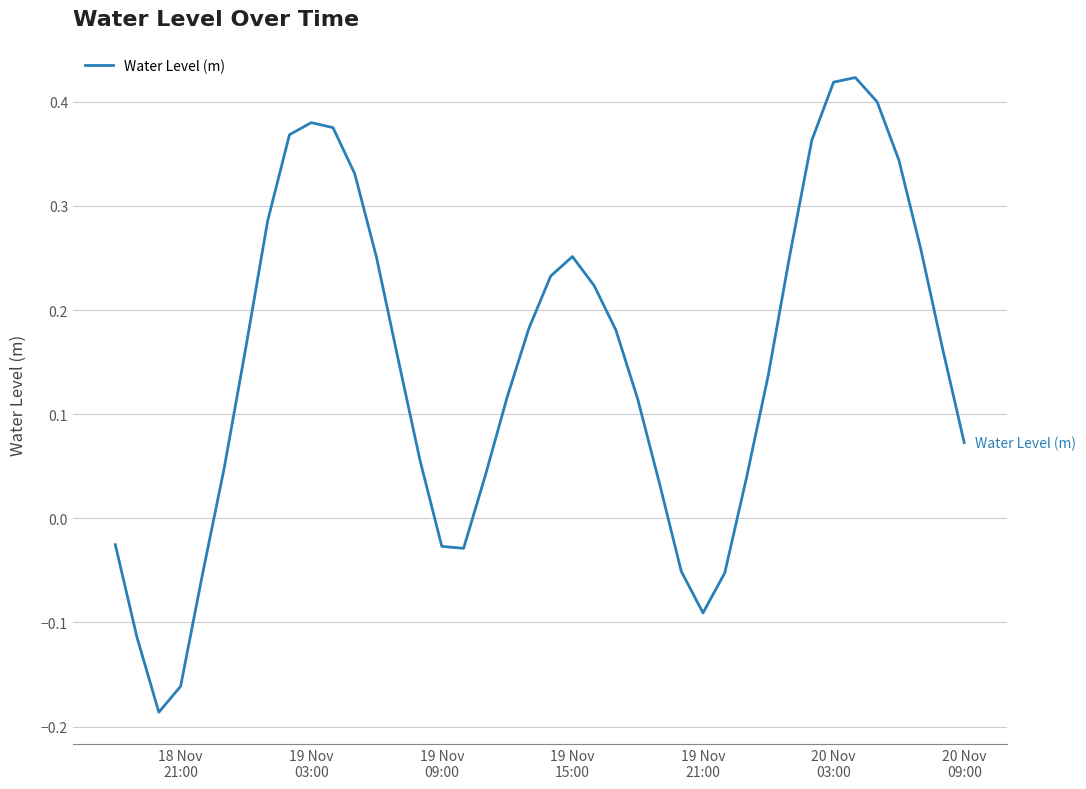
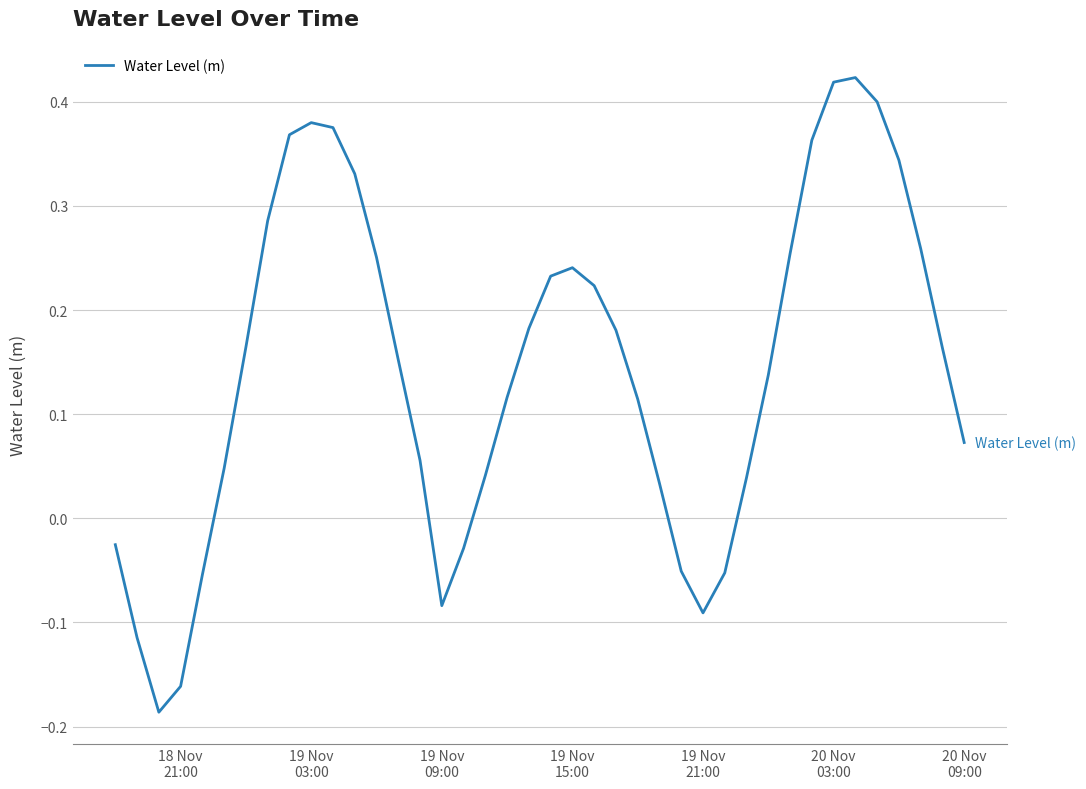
19 Nov 09:00: -0.027 -> -0.084
19 Nov 15:00: 0.251 -> 0.241
